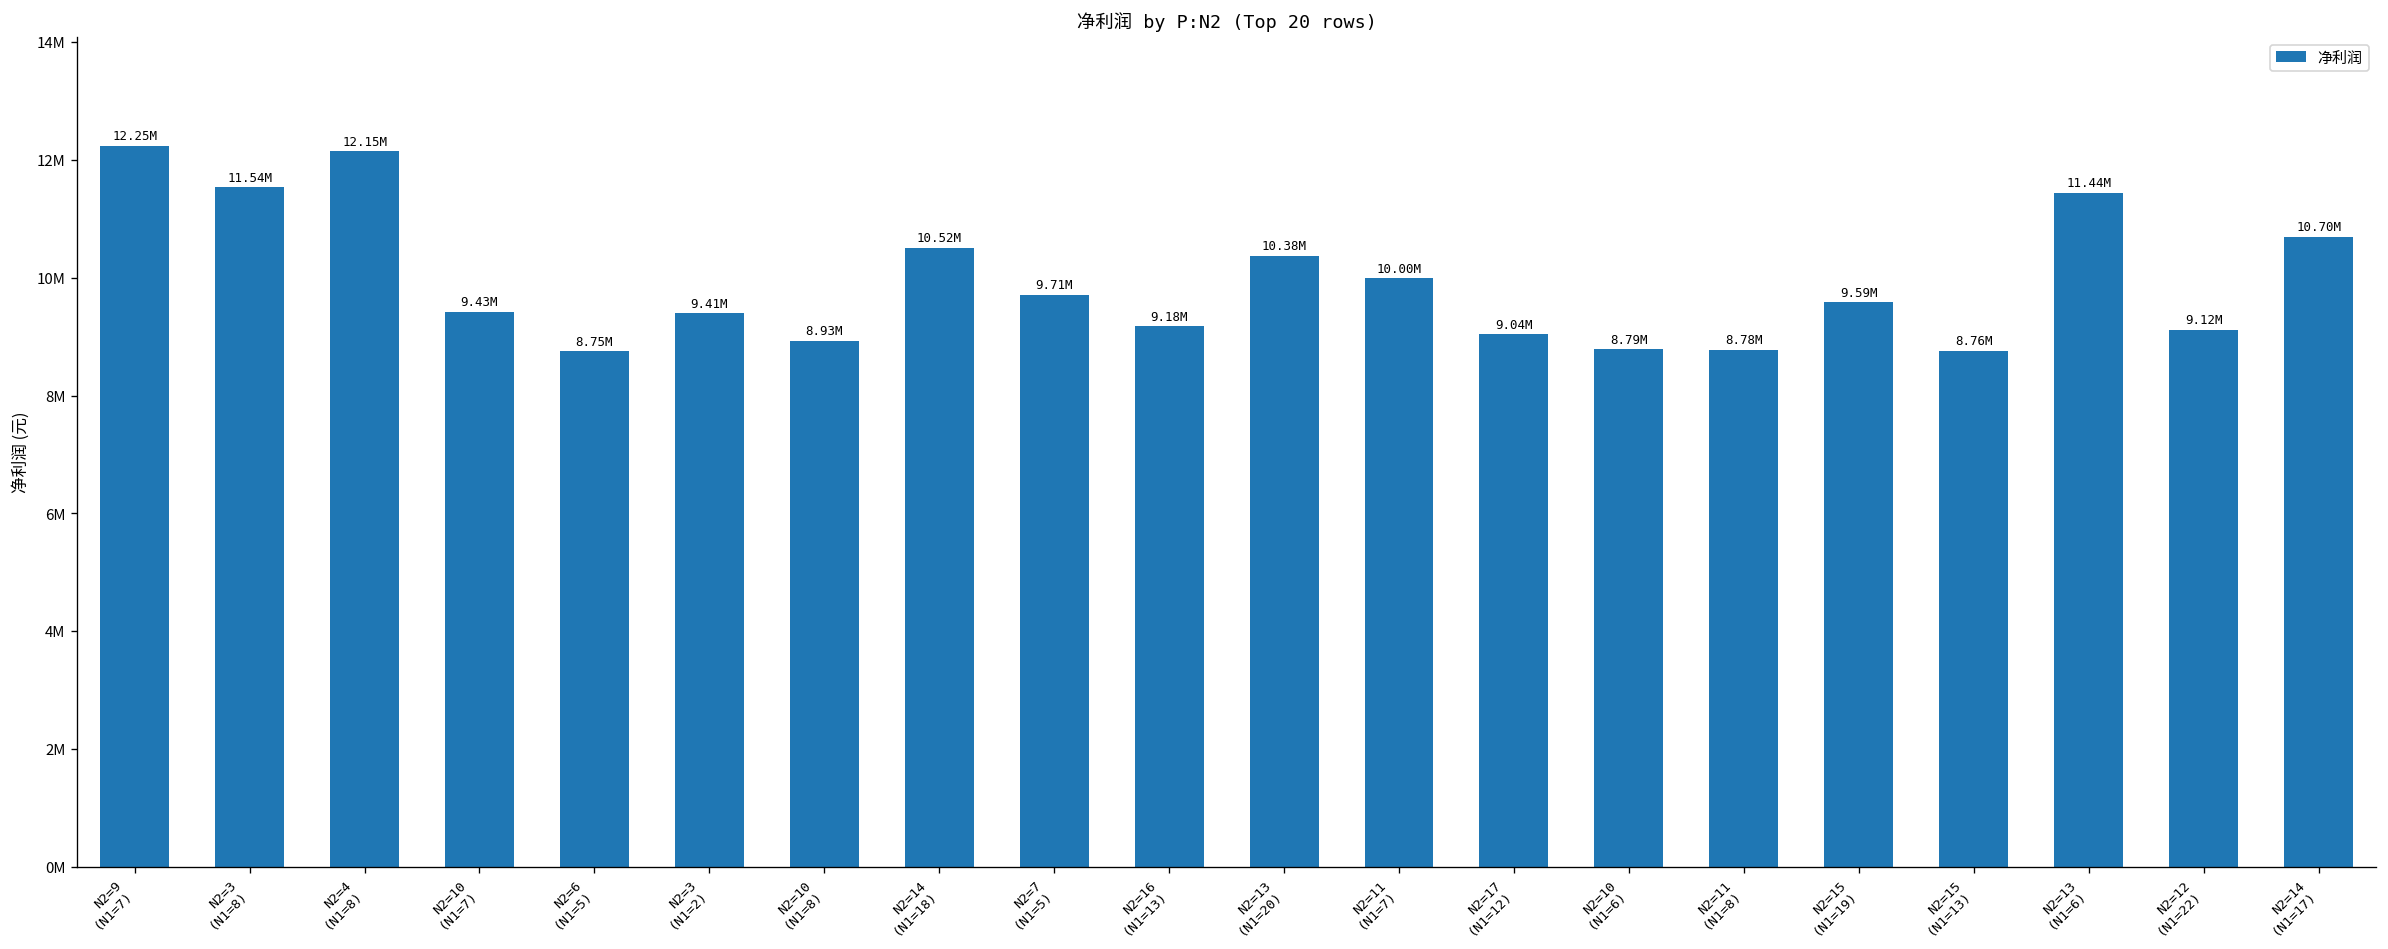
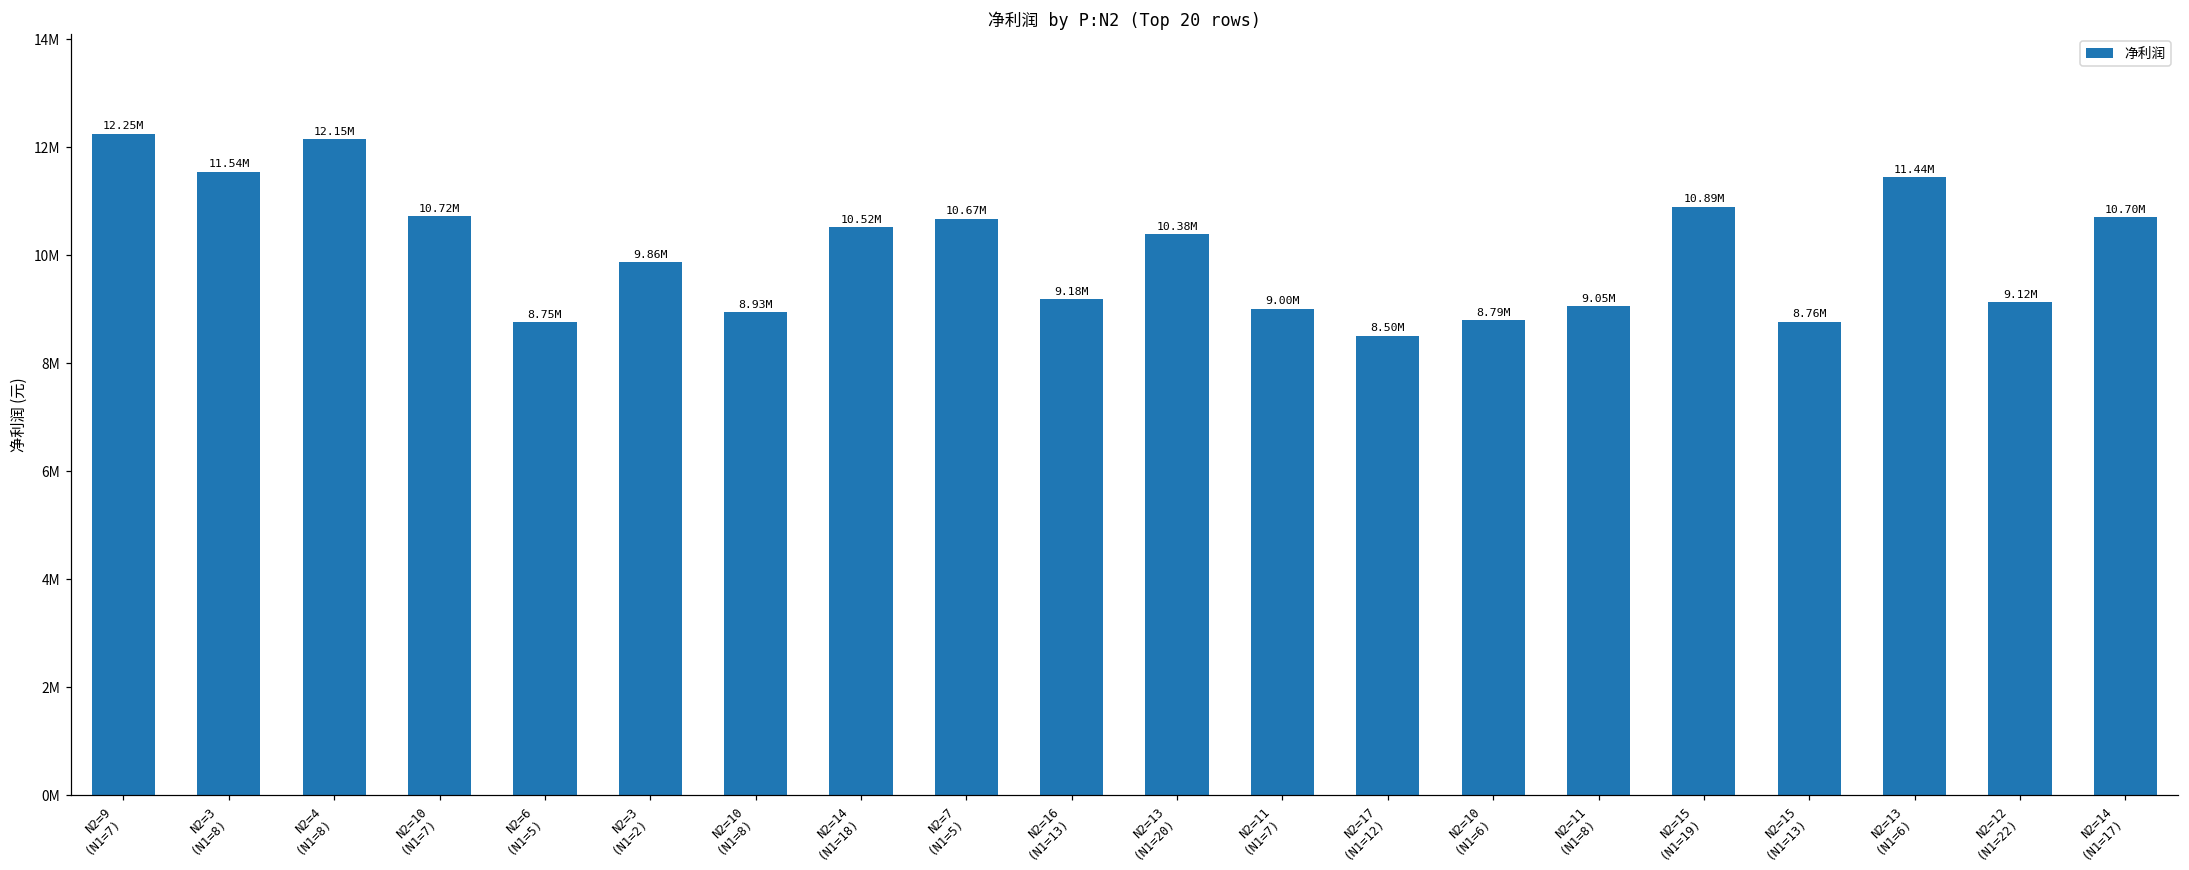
N2=10 (N1=7): 9.43M -> 10.72M
N2=3 (N1=2): 9.41M -> 9.86M
N2=7 (N1=5): 9.71M -> 10.67M
N2=11 (N1=7): 10.00M -> 9.00M
N2=17 (N1=12): 9.04M -> 8.50M
N2=11 (N1=8): 8.78M -> 9.05M
N2=15 (N1=19): 9.59M -> 10.89M
